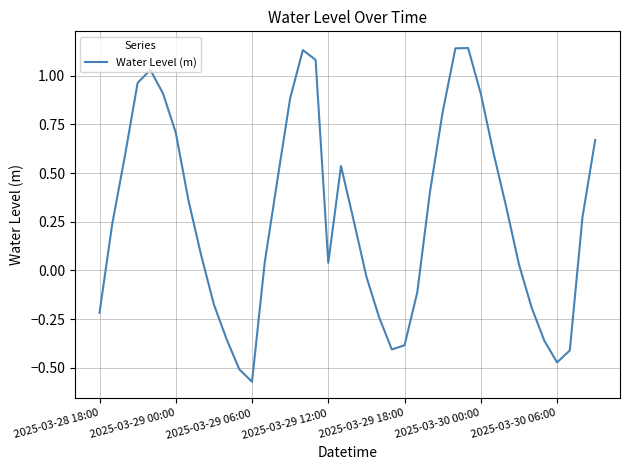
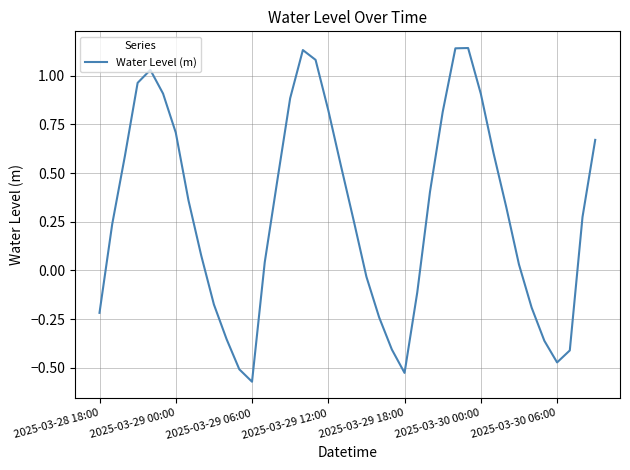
2025-03-29 12:00: 0.04 -> 0.82
2025-03-29 18:00: -0.38 -> -0.53
